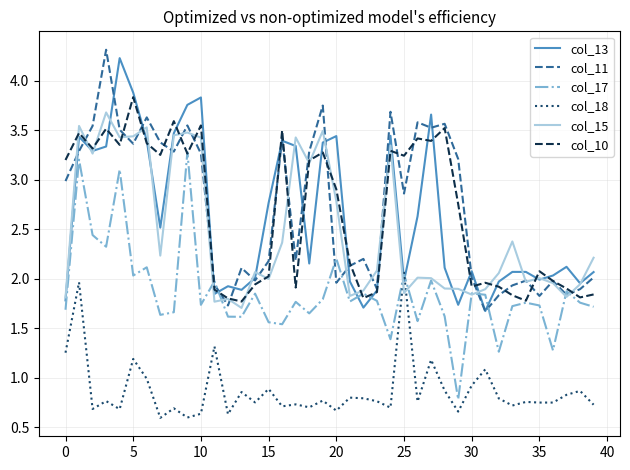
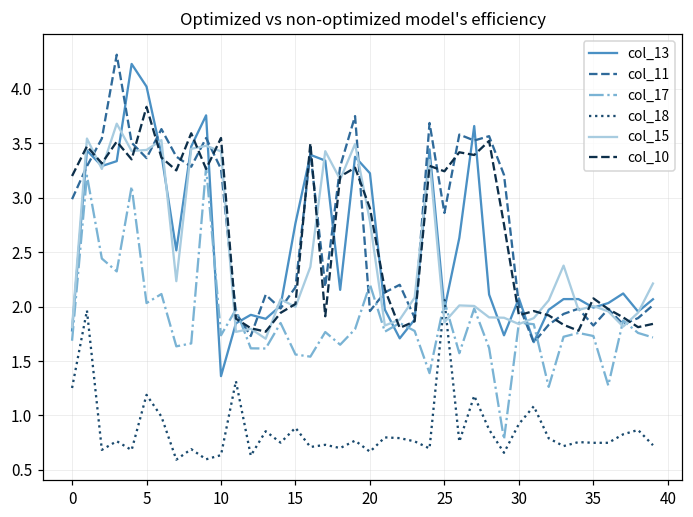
col_13, 5: 3.9 -> 4.0
col_13, 10: 3.8 -> 1.4
col_13, 20: 3.4 -> 3.2
